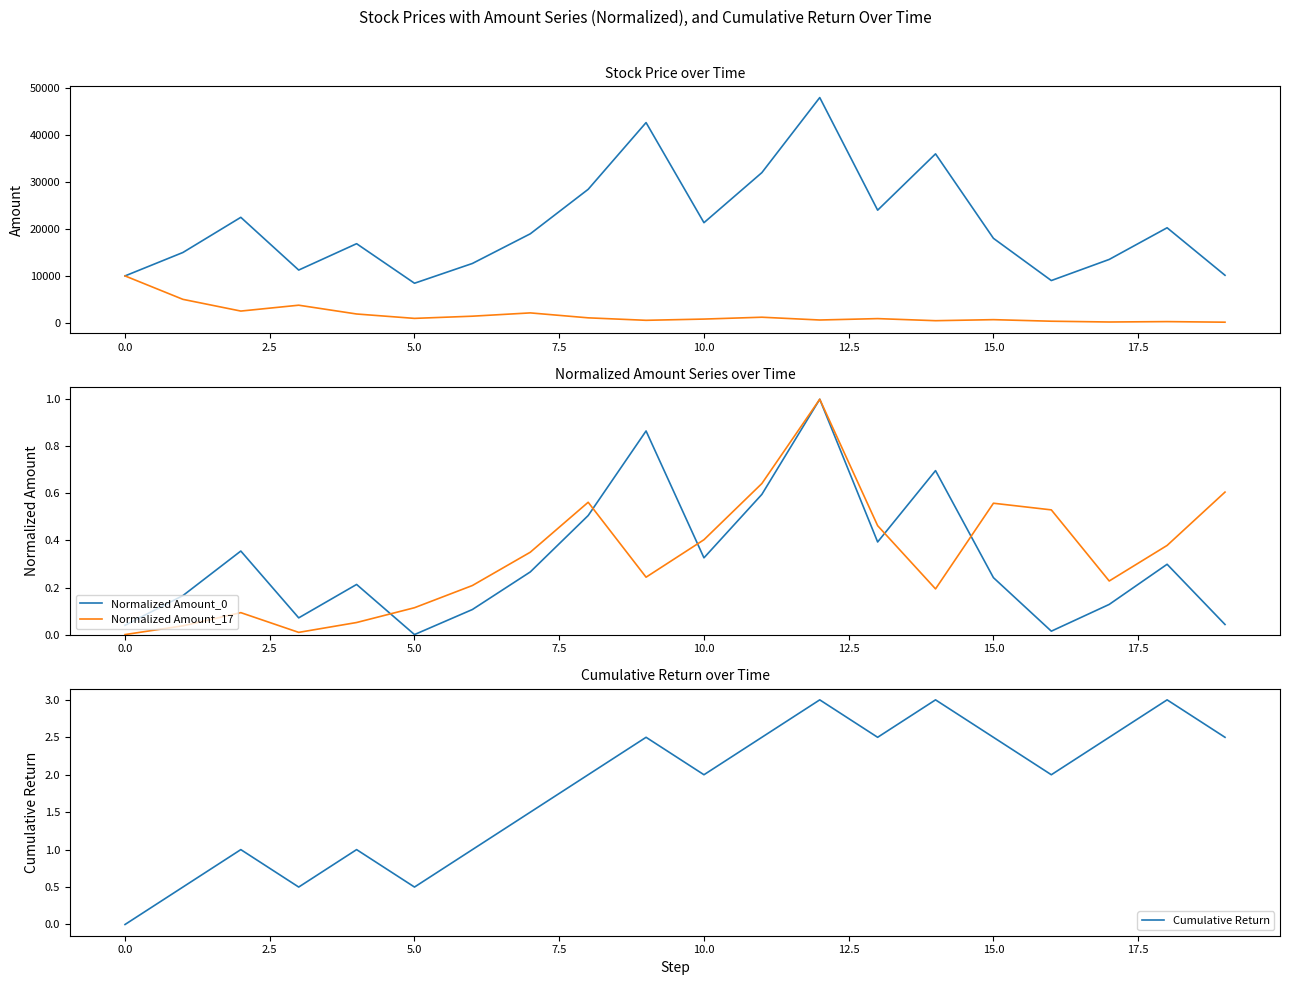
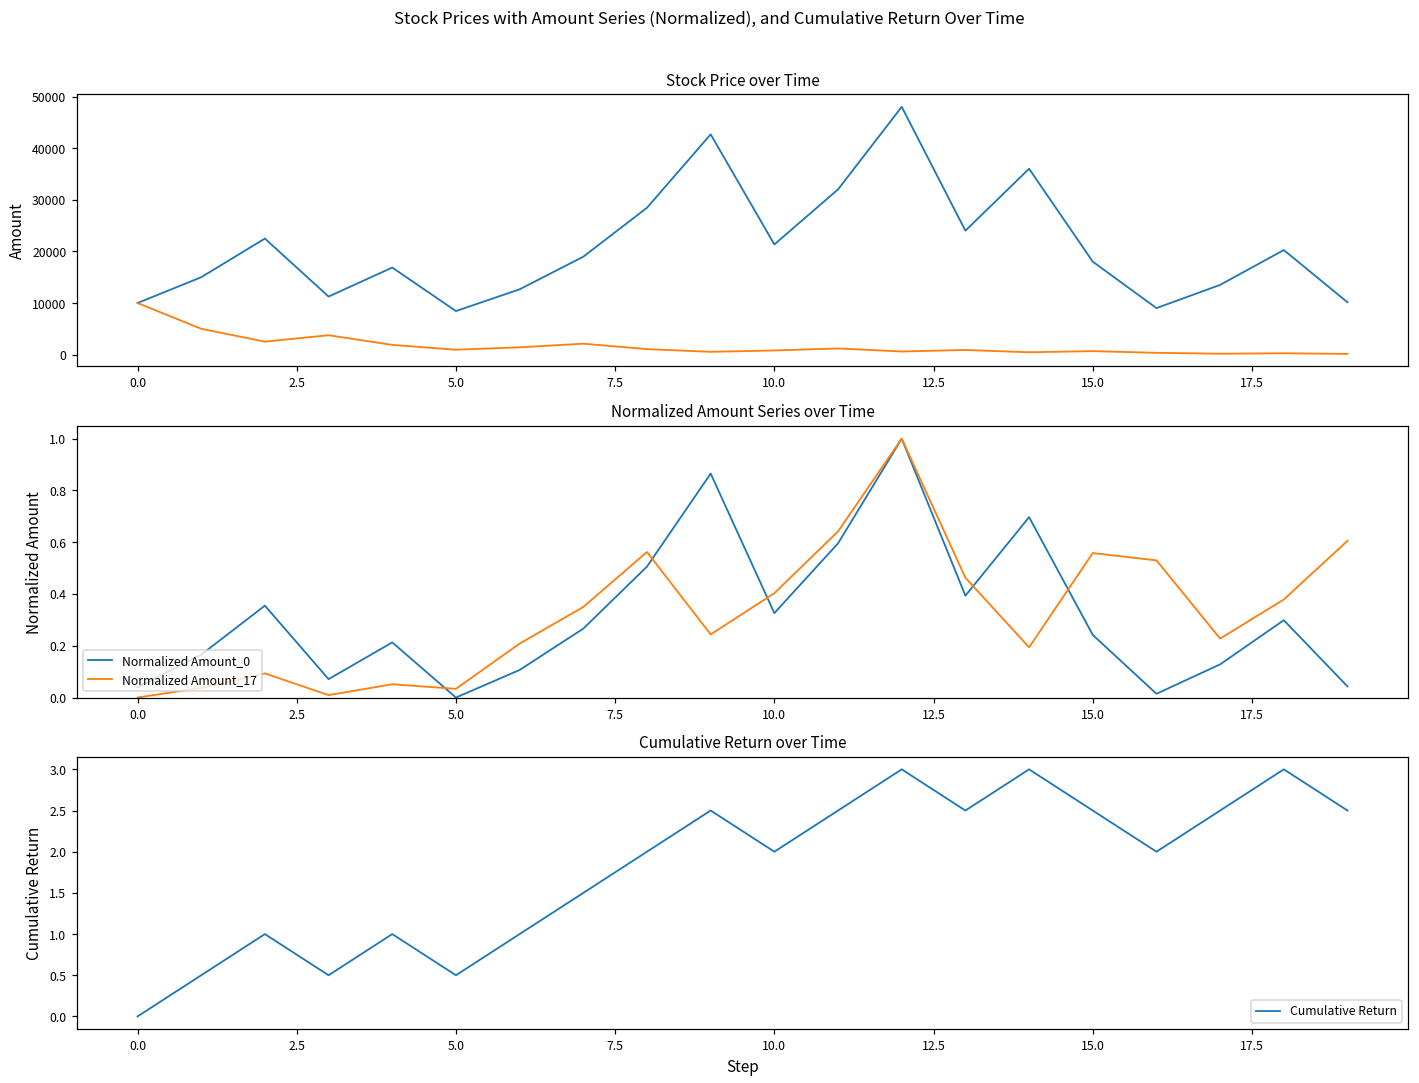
Normalized Amount Series over Time, Normalized Amount_17, 5.0: 0.11 -> 0.03
